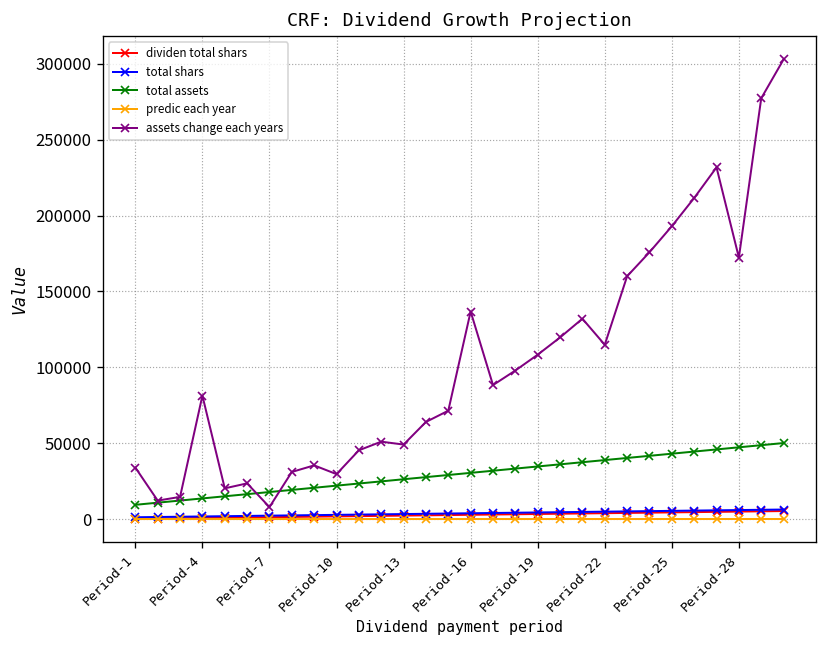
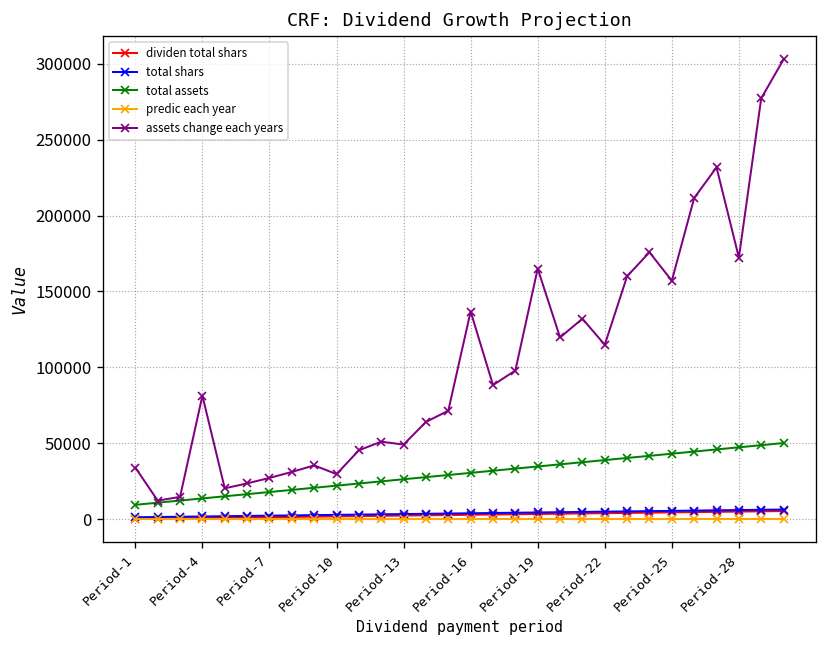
assets change each years, Period-7: 8000 -> 27000
assets change each years, Period-19: 108000 -> 165000
assets change each years, Period-25: 193000 -> 157000
